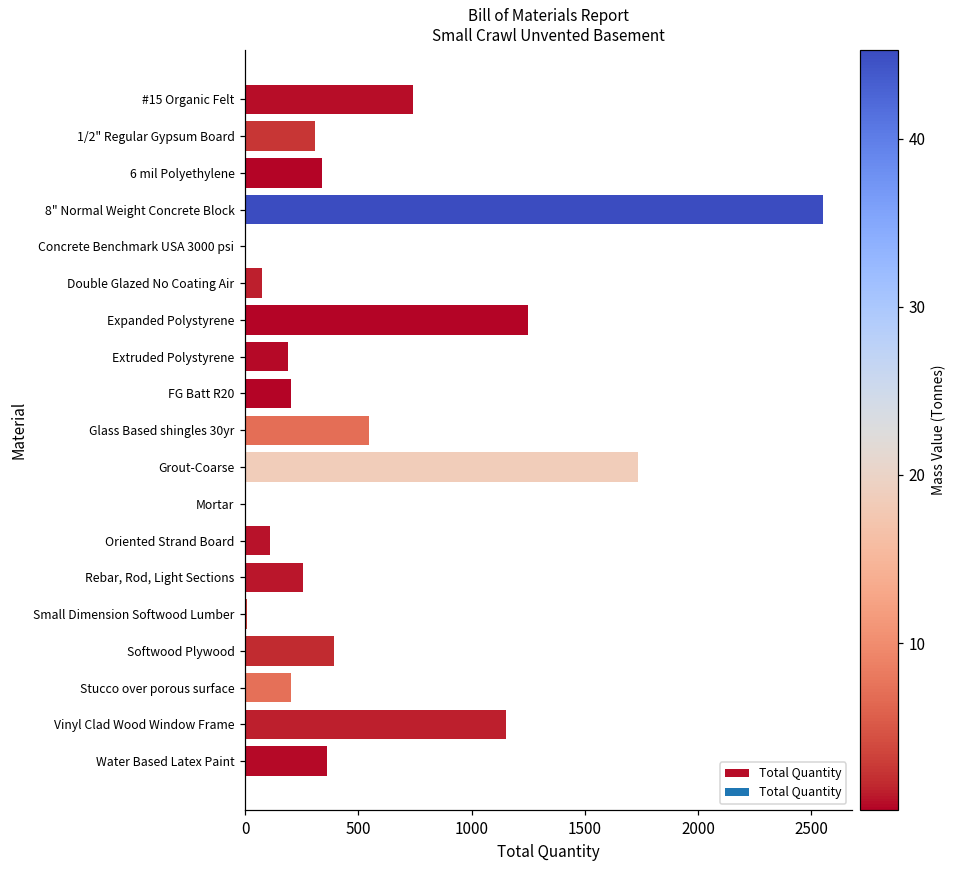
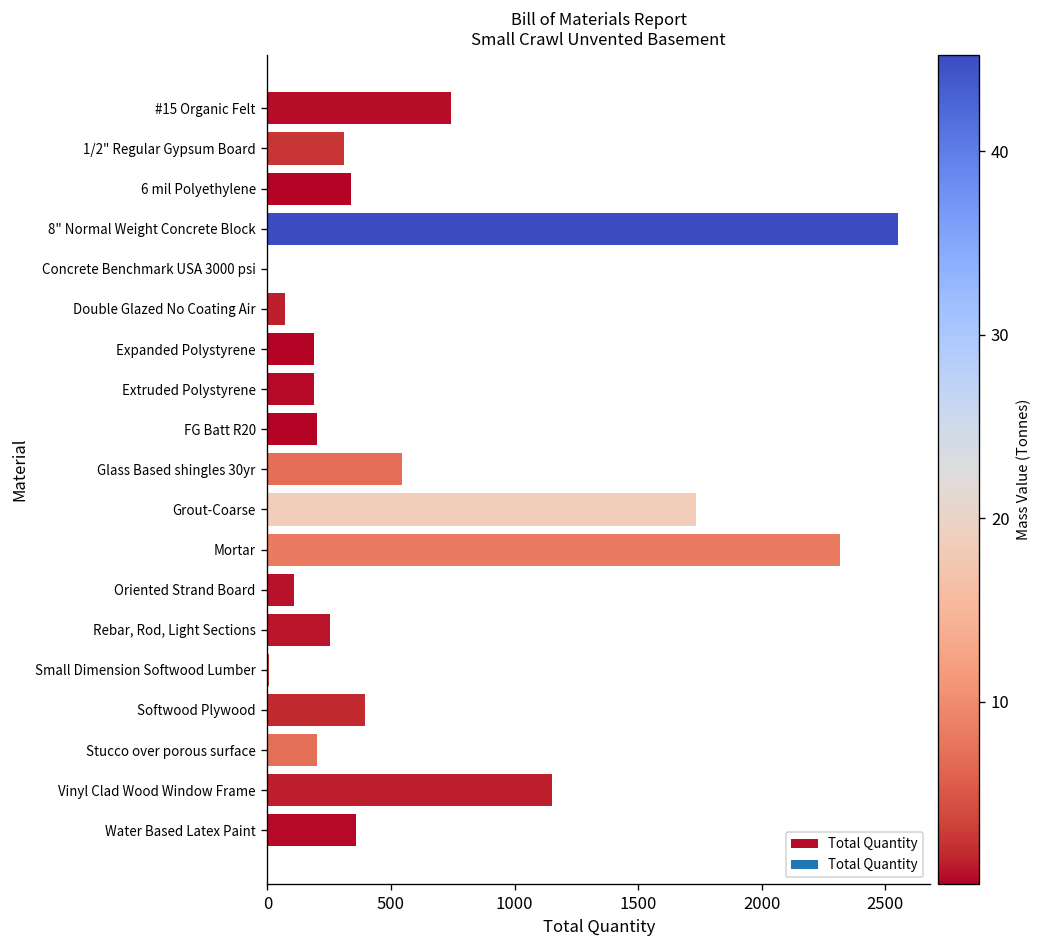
Expanded Polystyrene: 1250 -> 190
Mortar: 0 -> 2320
